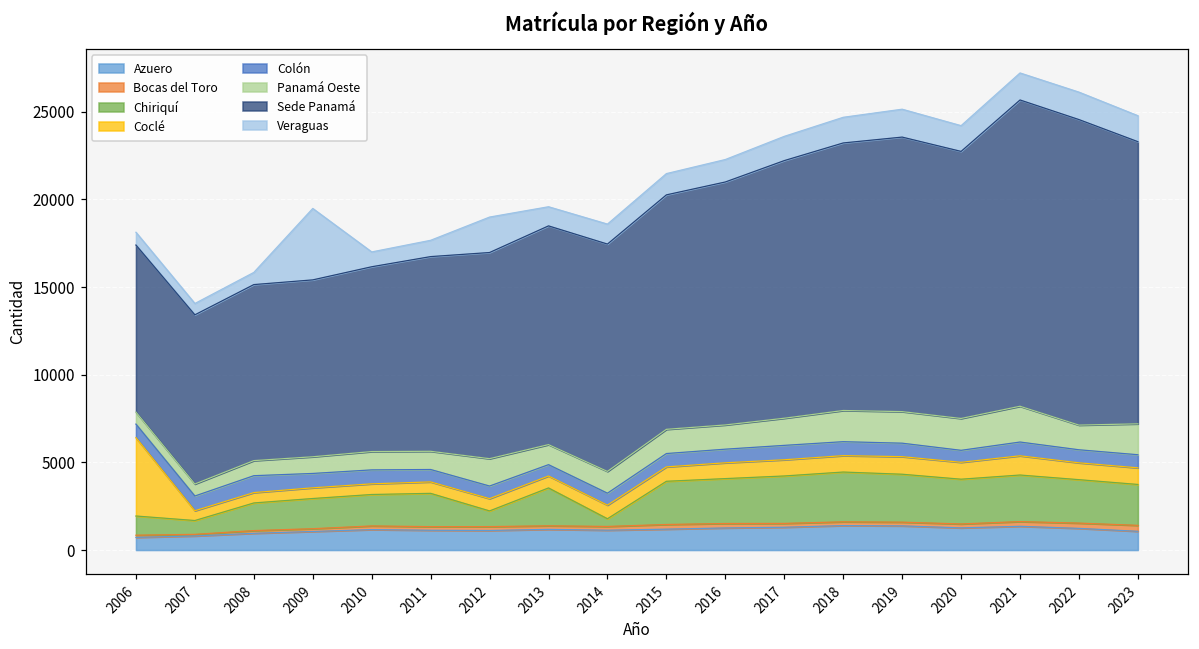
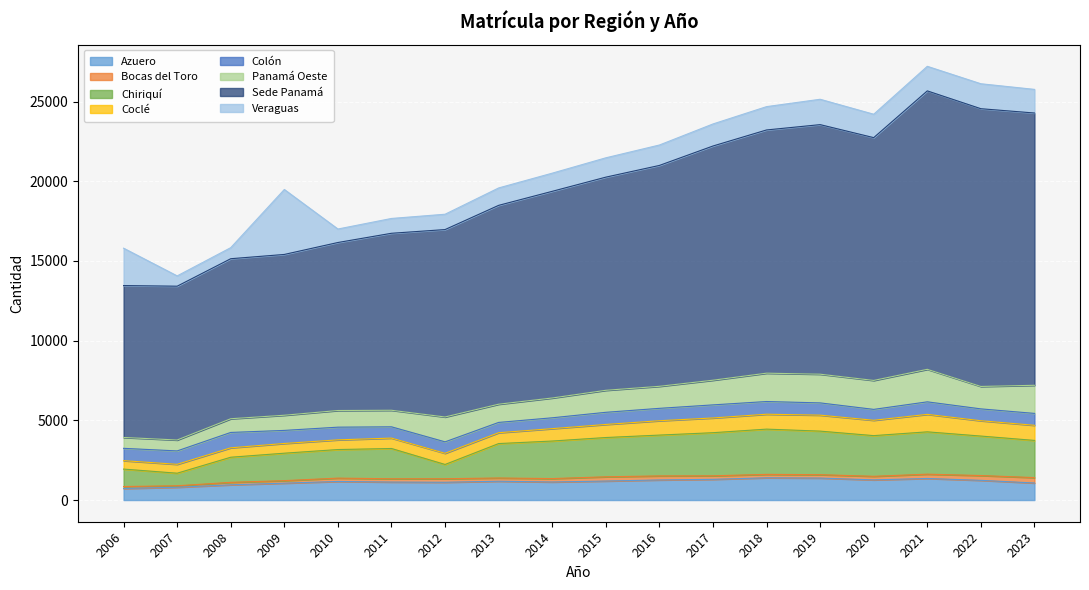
Coclé, 2006: 4500 -> 500
Veraguas, 2006: 700 -> 2300
Veraguas, 2012: 2000 -> 1000
Chiriquí, 2014: 400 -> 2400
Sede Panamá, 2023: 16100 -> 17100
